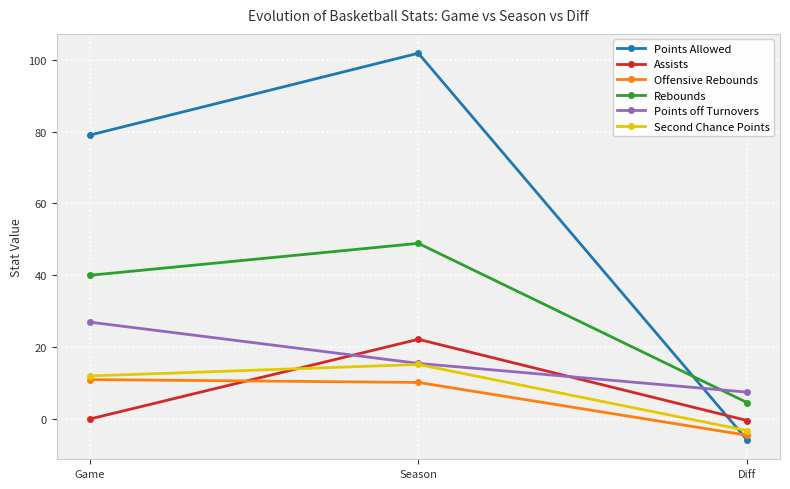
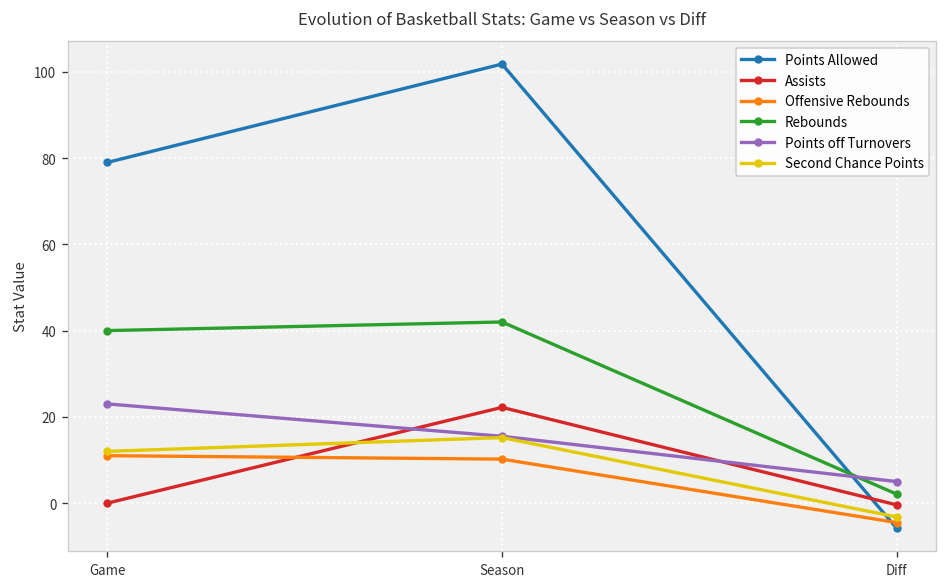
Points off Turnovers, Game: 27 -> 23
Rebounds, Season: 49 -> 42
Rebounds, Diff: 5 -> 2
Points off Turnovers, Diff: 8 -> 5
